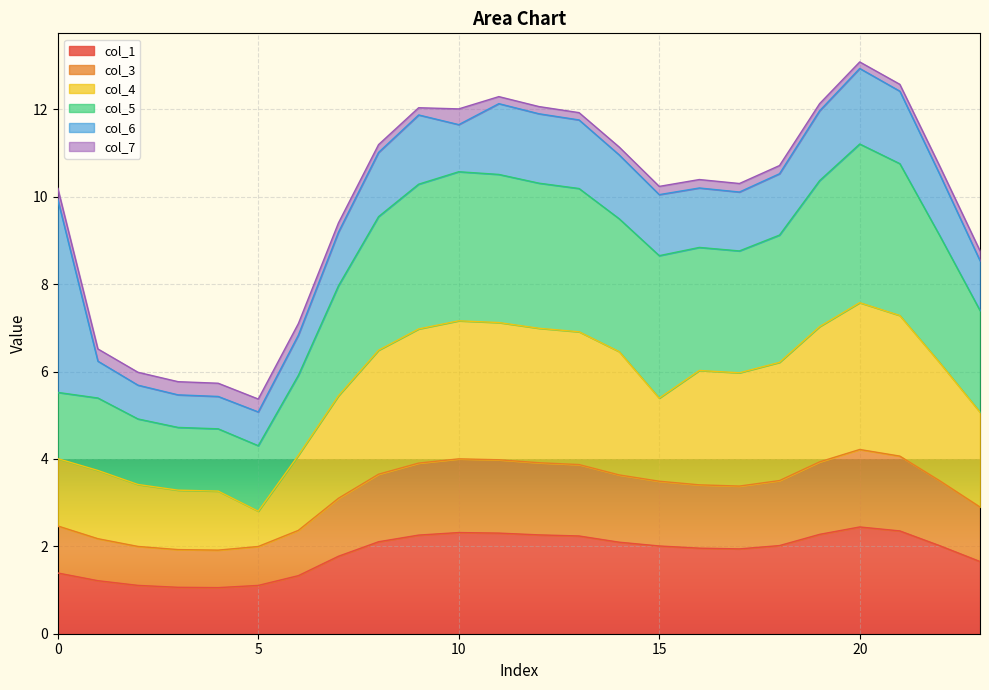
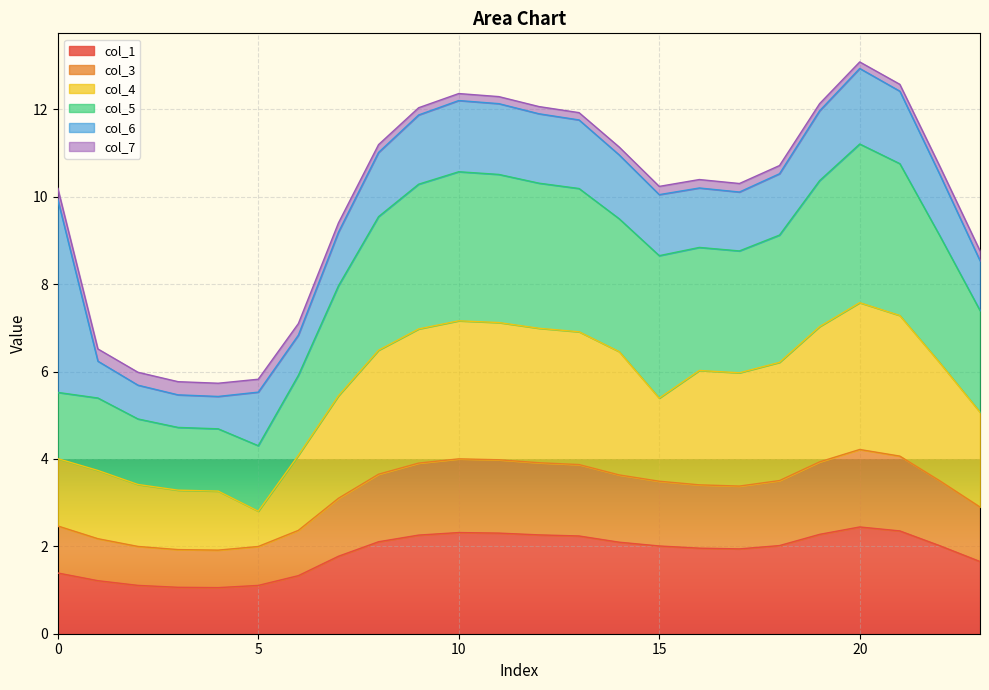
col_6, 5: 0.8 -> 1.2
col_6, 10: 1.1 -> 1.6
col_7, 10: 0.4 -> 0.2
